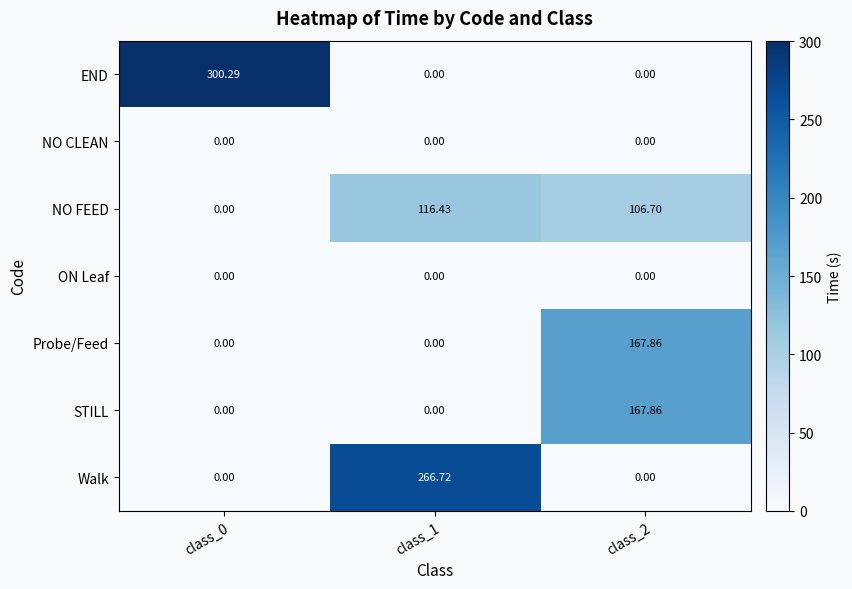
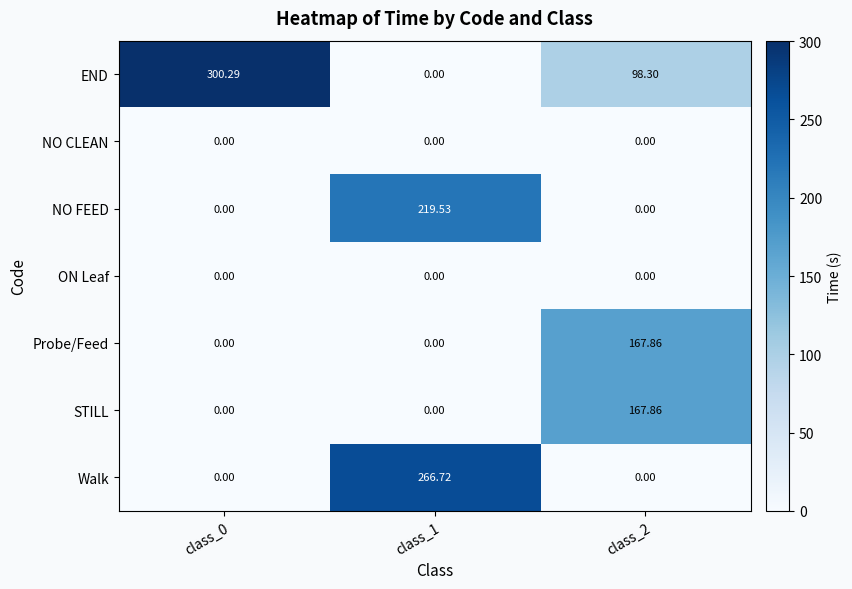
END, class_2: 0.00 -> 98.30
NO FEED, class_1: 116.43 -> 219.53
NO FEED, class_2: 106.70 -> 0.00
